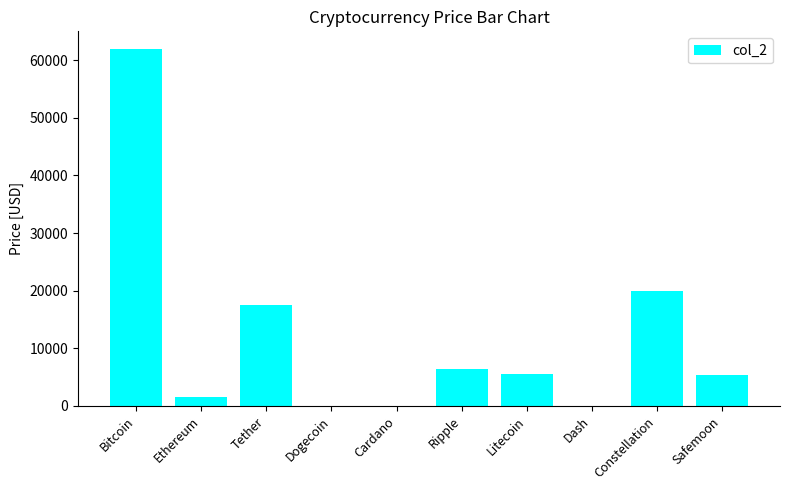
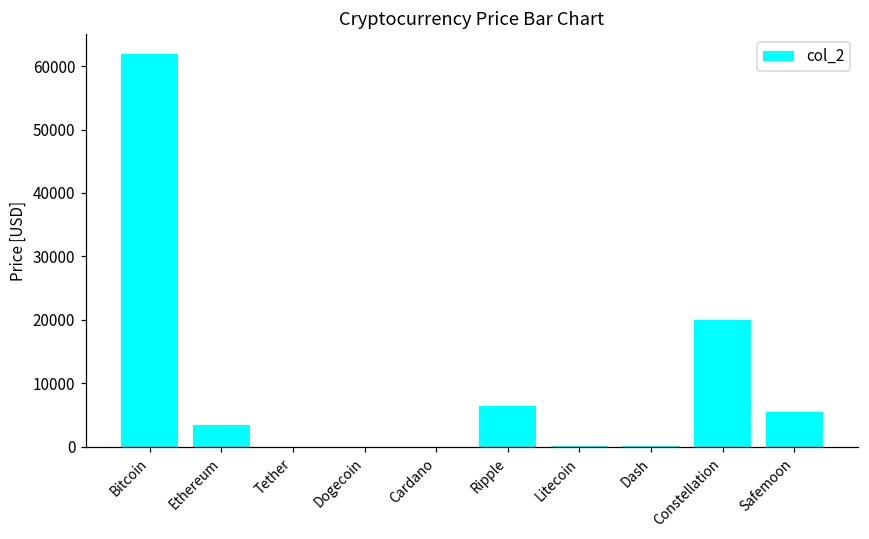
Ethereum: 2000 -> 3000
Tether: 18000 -> 0
Litecoin: 6000 -> 0
